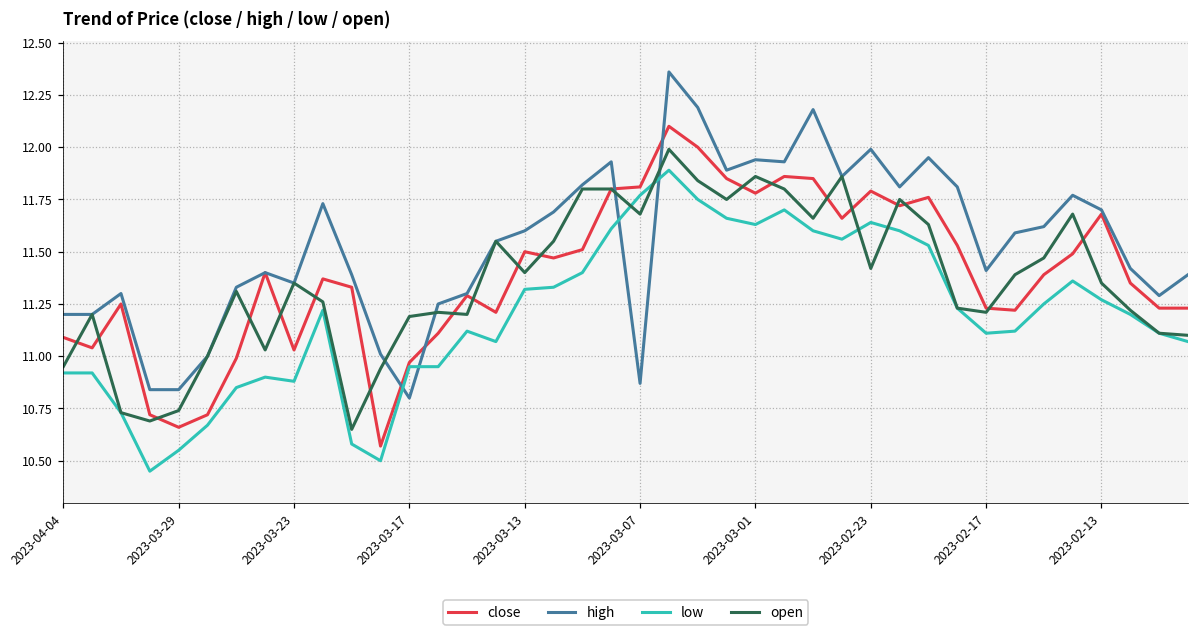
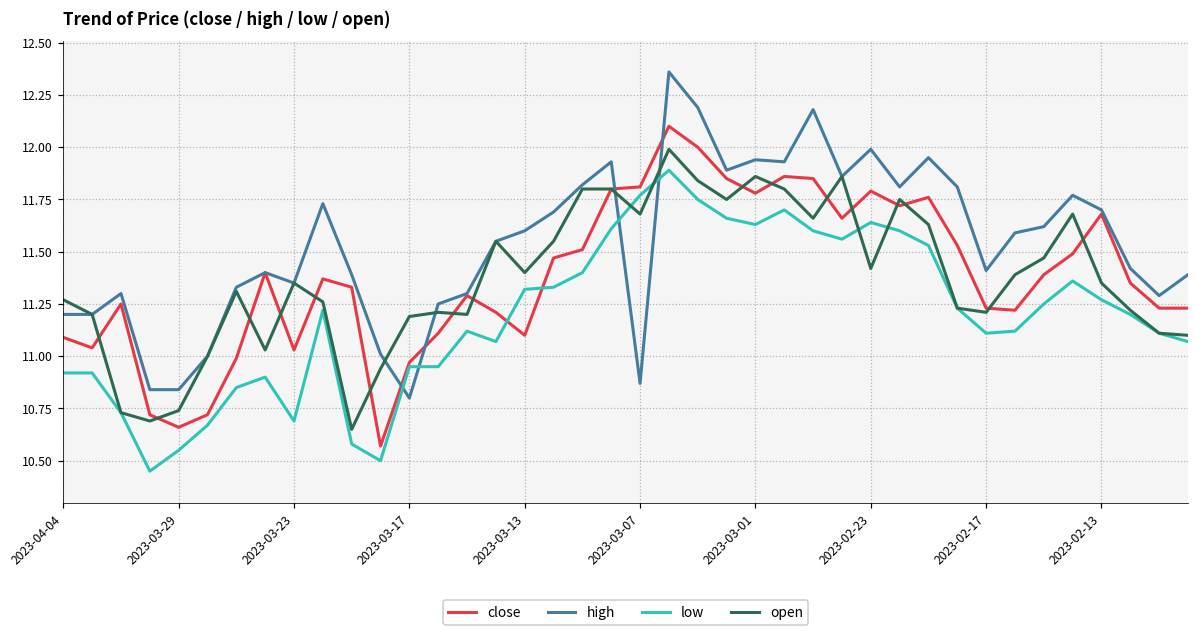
open, 2023-04-04: 10.95 -> 11.27
low, 2023-03-23: 10.88 -> 10.69
close, 2023-03-13: 11.5 -> 11.1
